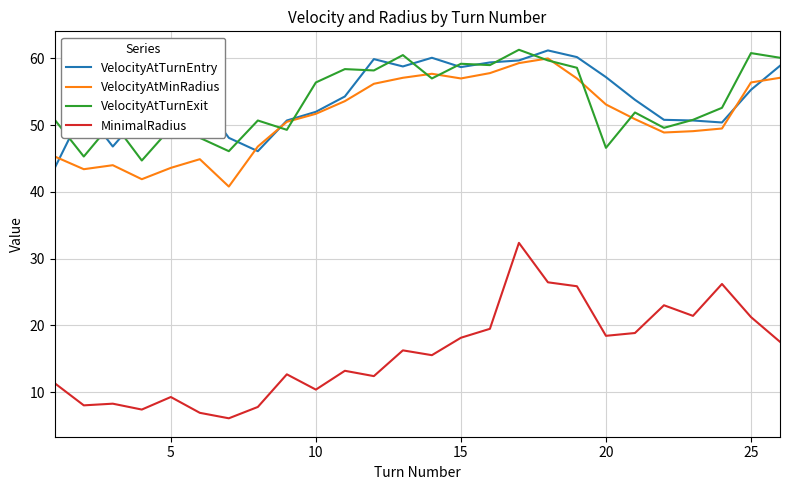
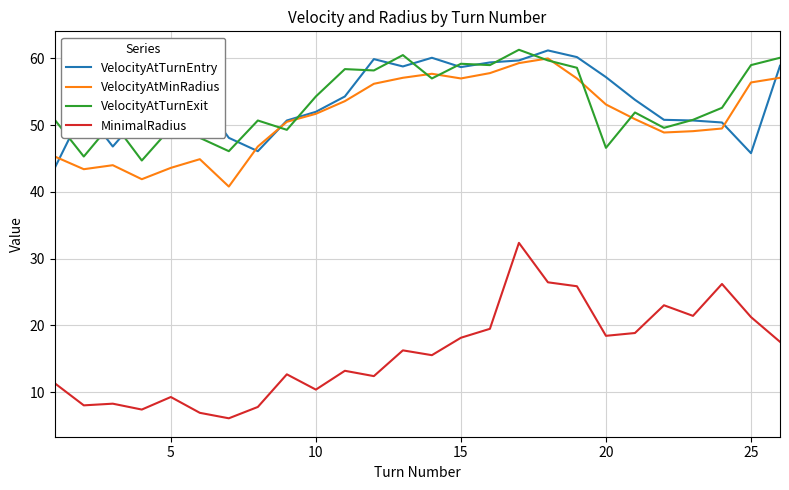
VelocityAtTurnExit, 10: 56 -> 54
VelocityAtTurnEntry, 25: 55 -> 46
VelocityAtTurnExit, 25: 61 -> 59
